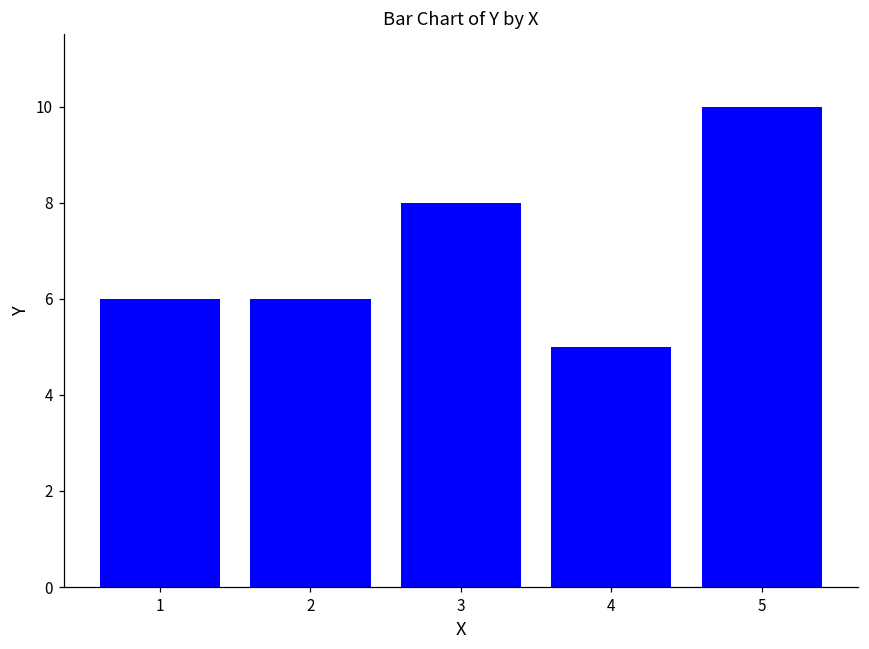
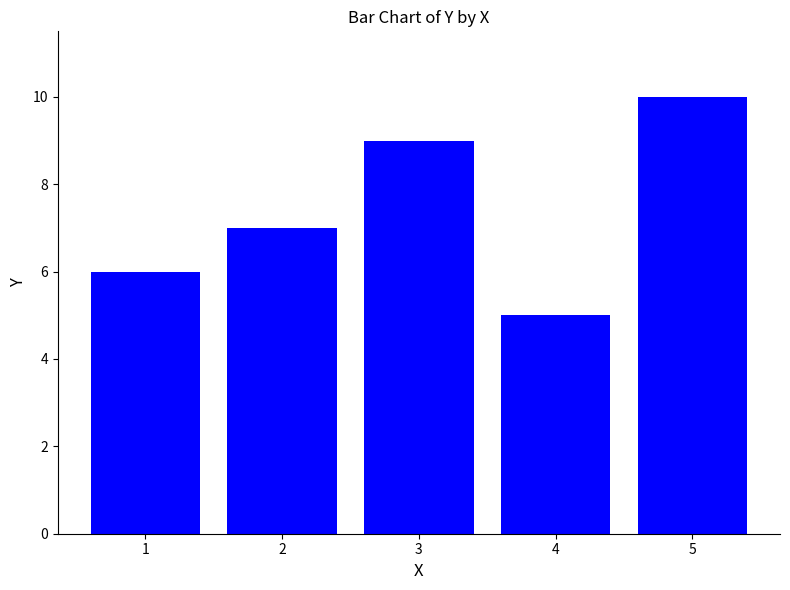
2: 6 -> 7
3: 8 -> 9
